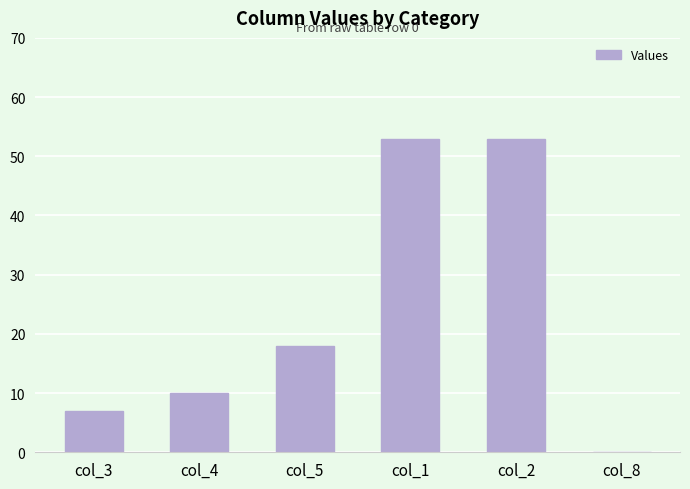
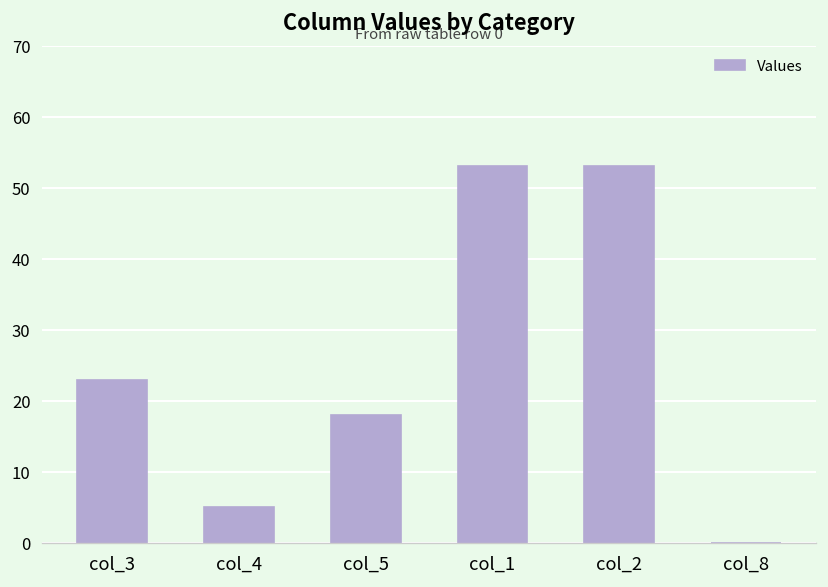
col_3: 7 -> 23
col_4: 10 -> 5
